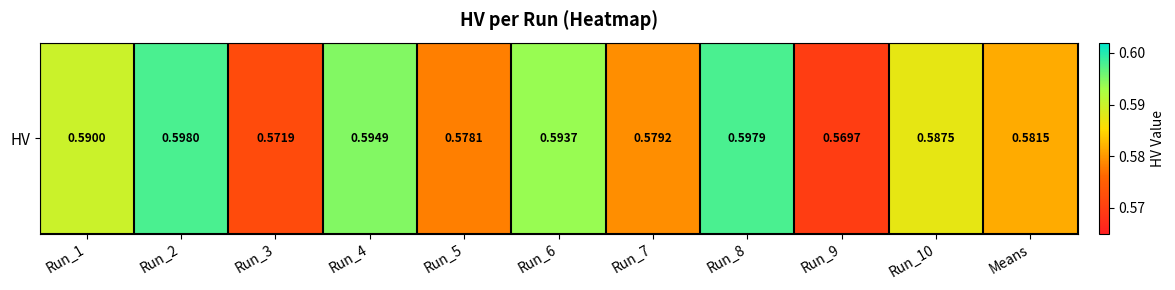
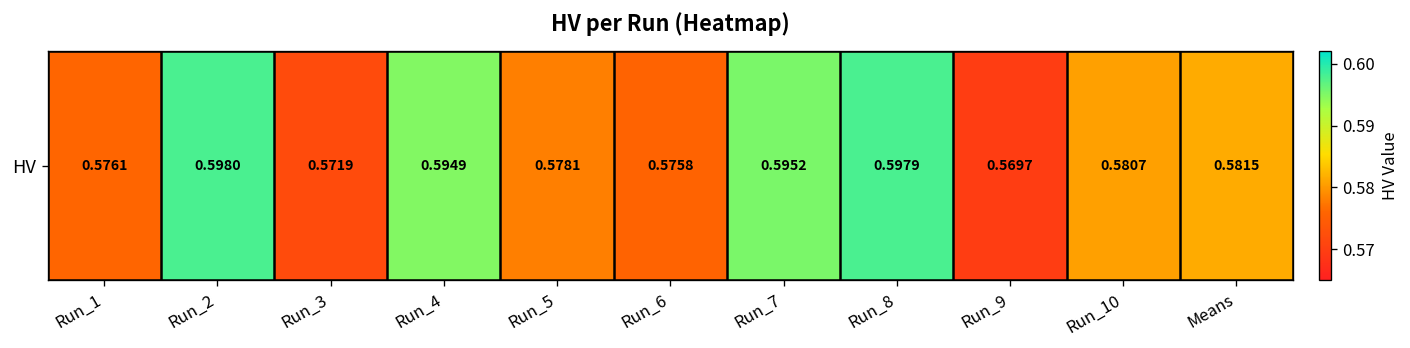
HV, Run_1: 0.5900 -> 0.5761
HV, Run_6: 0.5937 -> 0.5758
HV, Run_7: 0.5792 -> 0.5952
HV, Run_10: 0.5875 -> 0.5807
